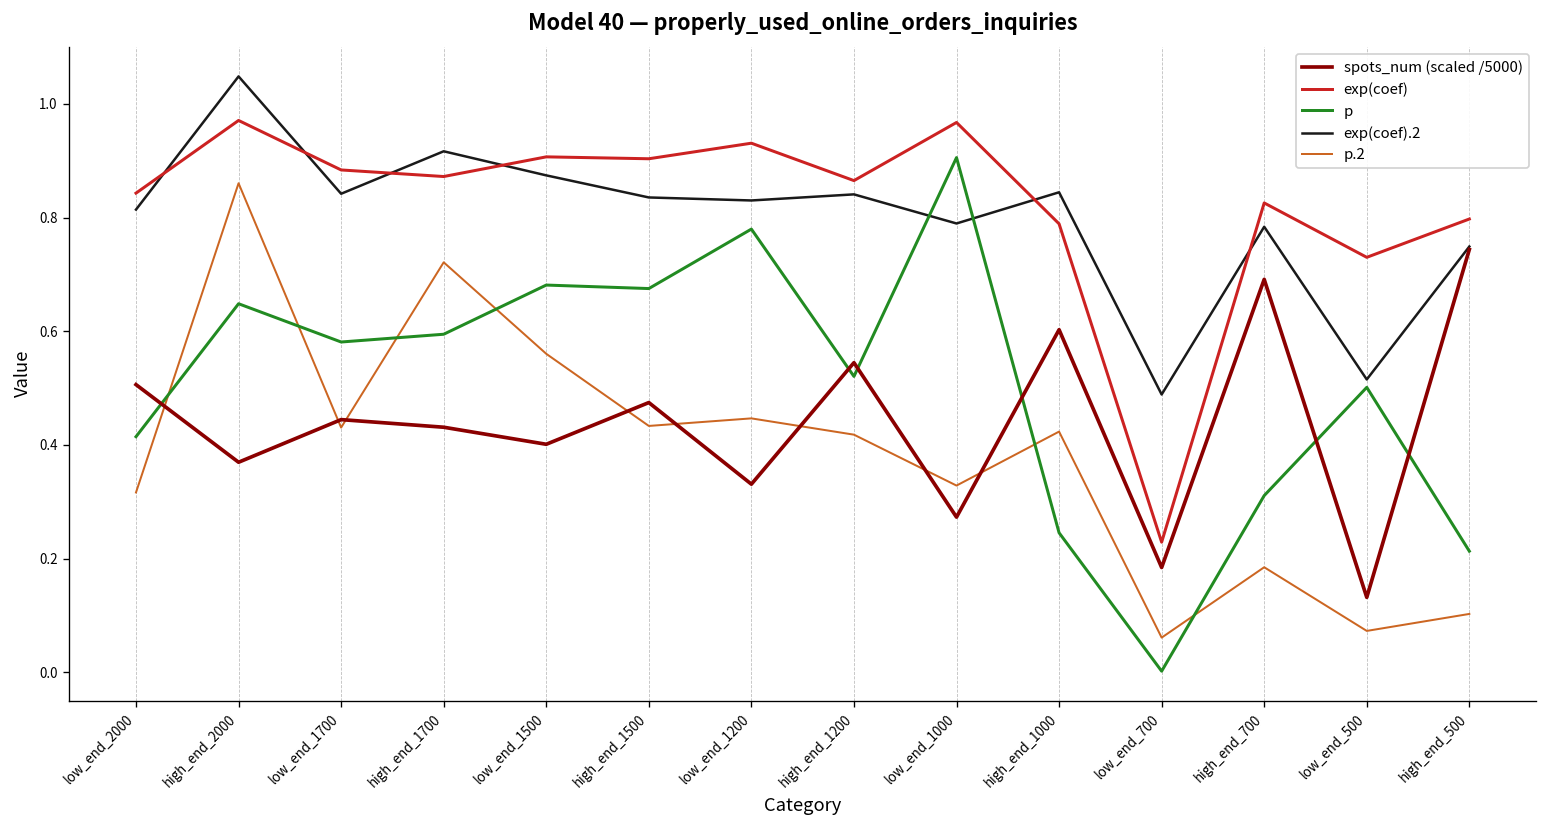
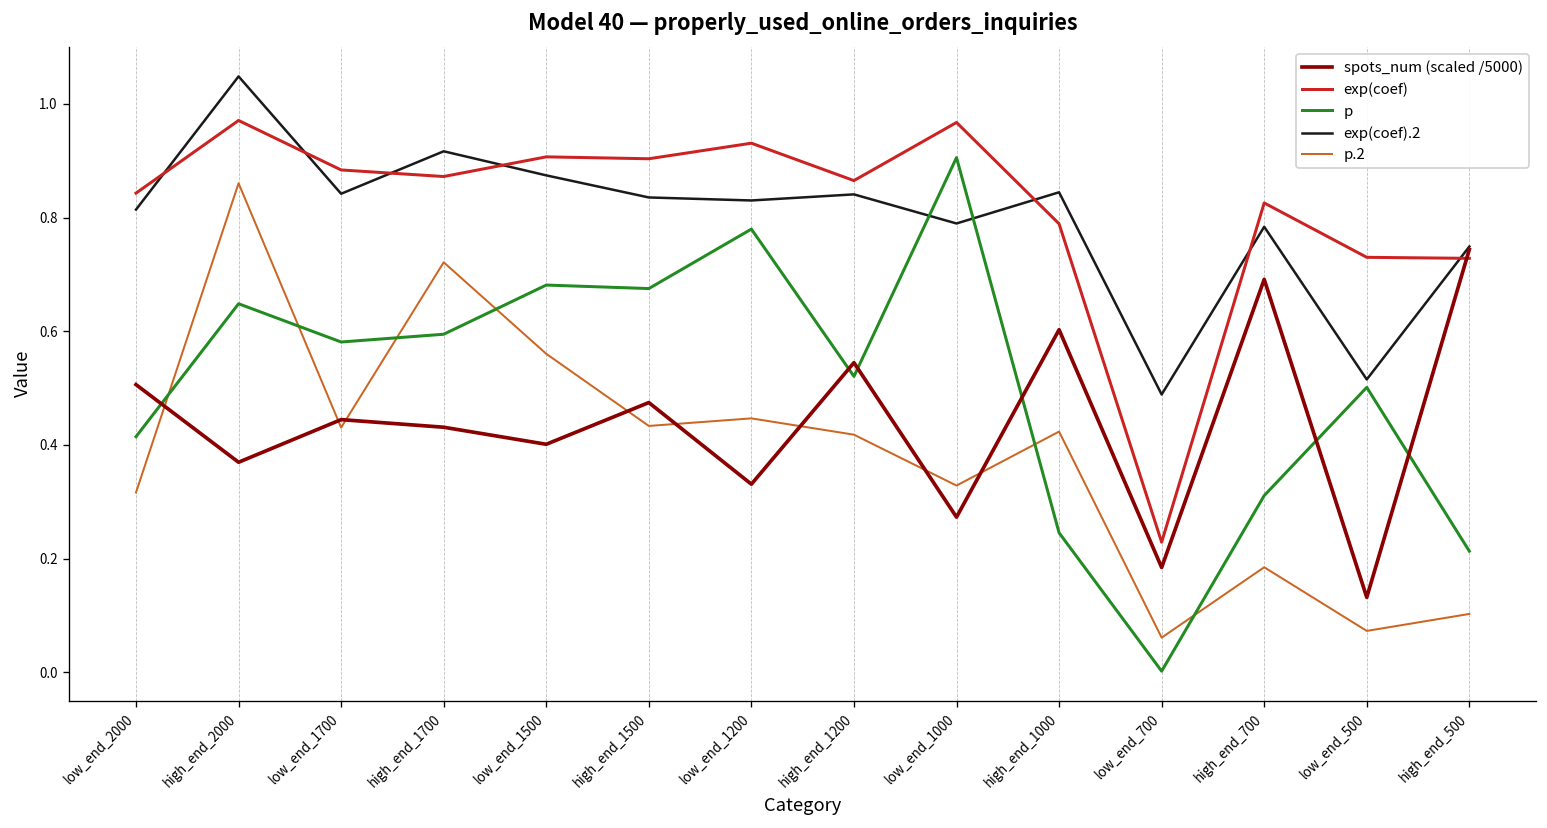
exp(coef), high_end_500: 0.80 -> 0.73
